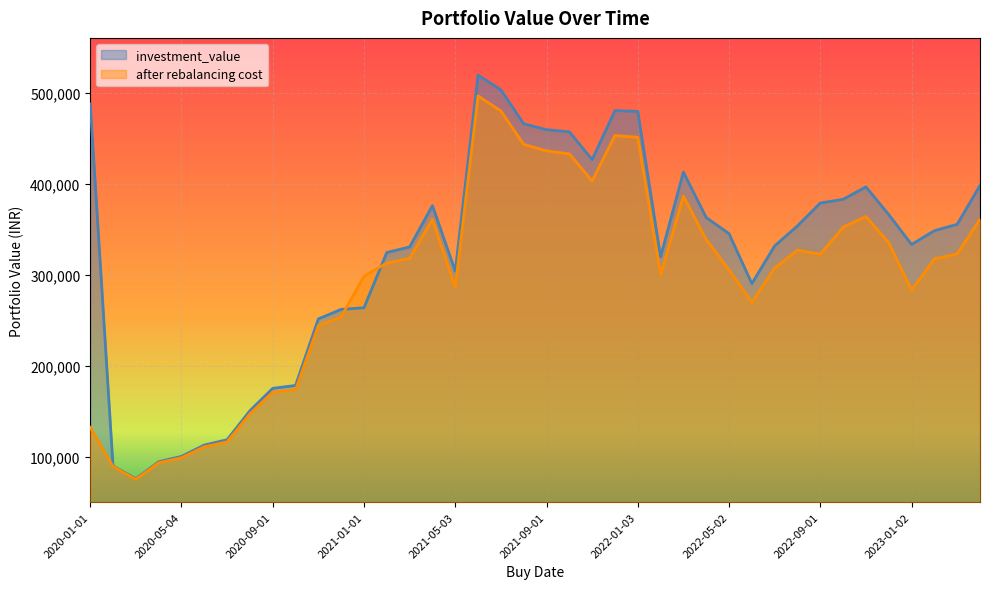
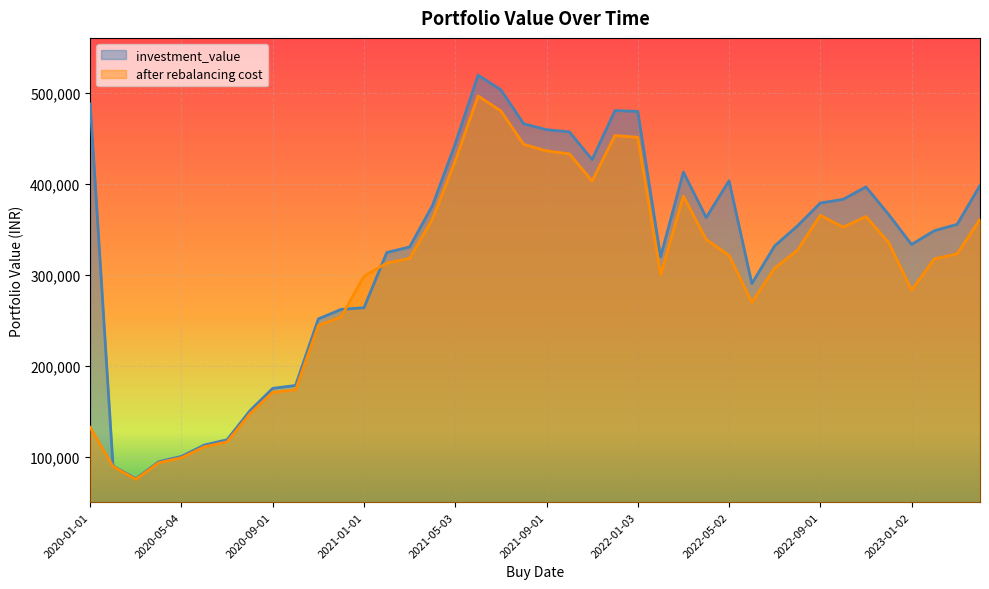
investment_value, 2021-05-03: 300,000 -> 440,000
after rebalancing cost, 2021-05-03: 290,000 -> 420,000
investment_value, 2022-05-02: 340,000 -> 400,000
after rebalancing cost, 2022-05-02: 310,000 -> 320,000
after rebalancing cost, 2022-09-01: 320,000 -> 370,000
